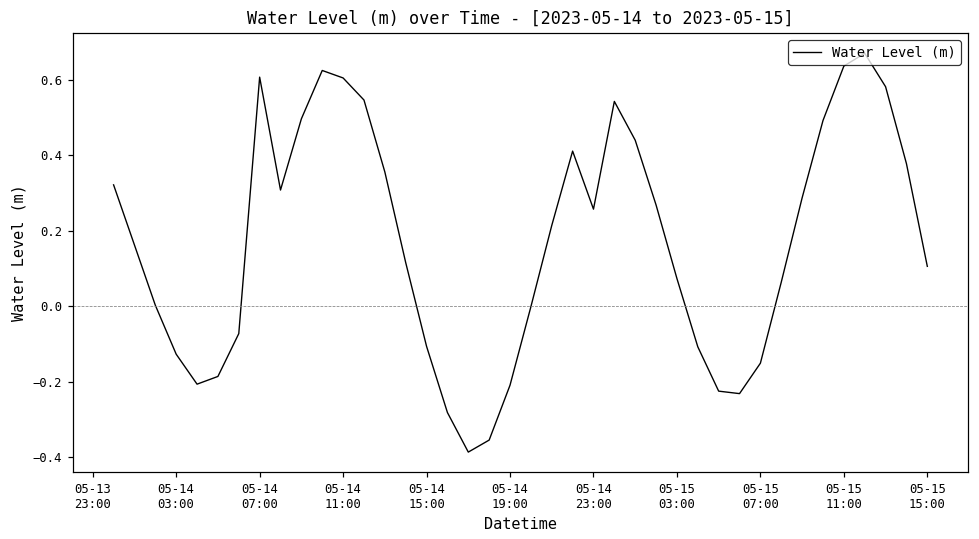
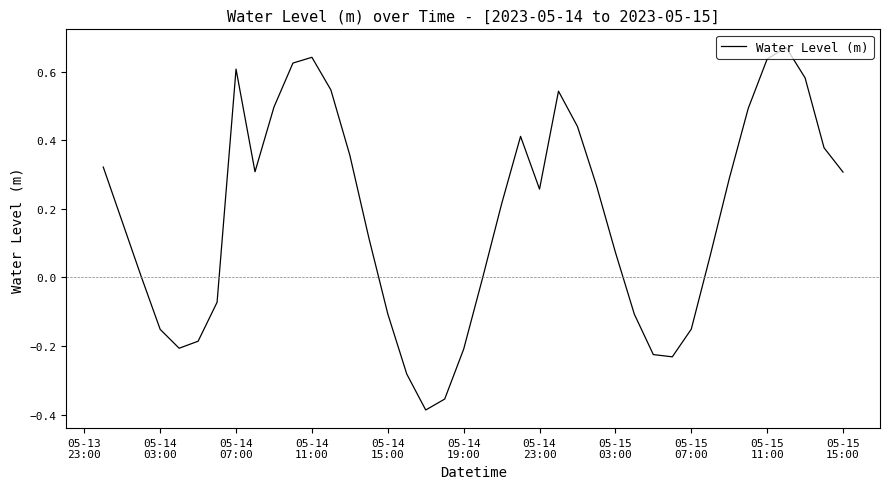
05-14 03:00: -0.13 -> -0.15
05-14 11:00: 0.61 -> 0.64
05-15 15:00: 0.11 -> 0.31
